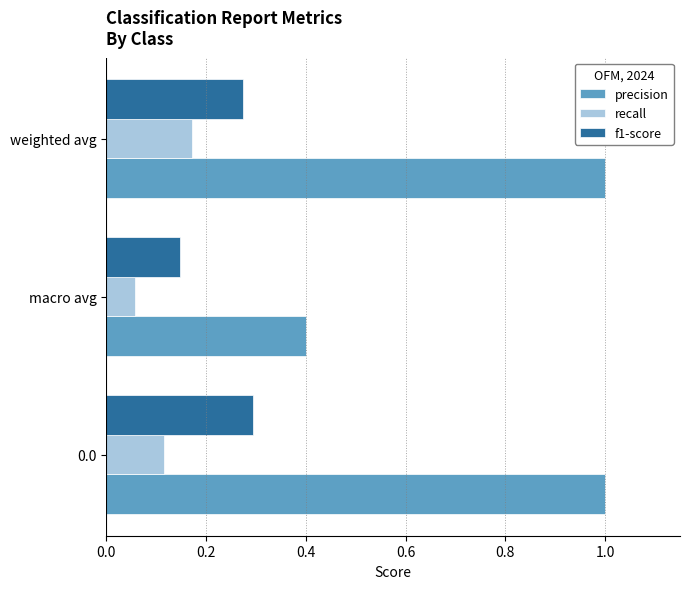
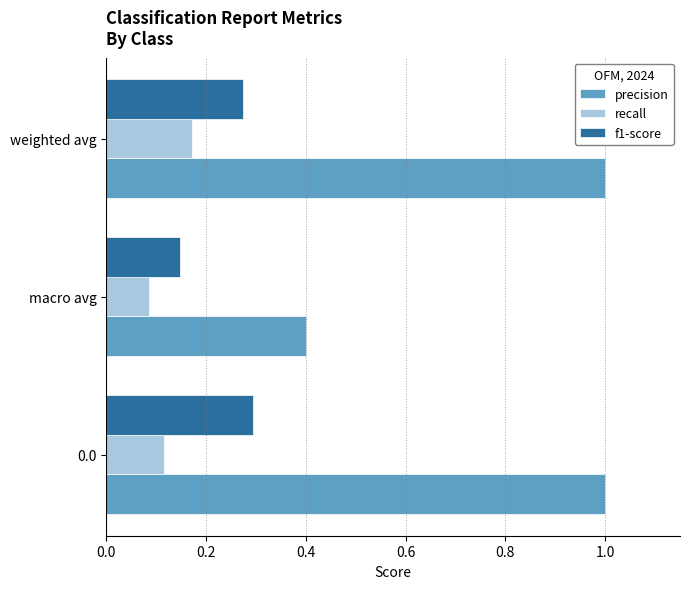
recall, macro avg: 0.06 -> 0.09
